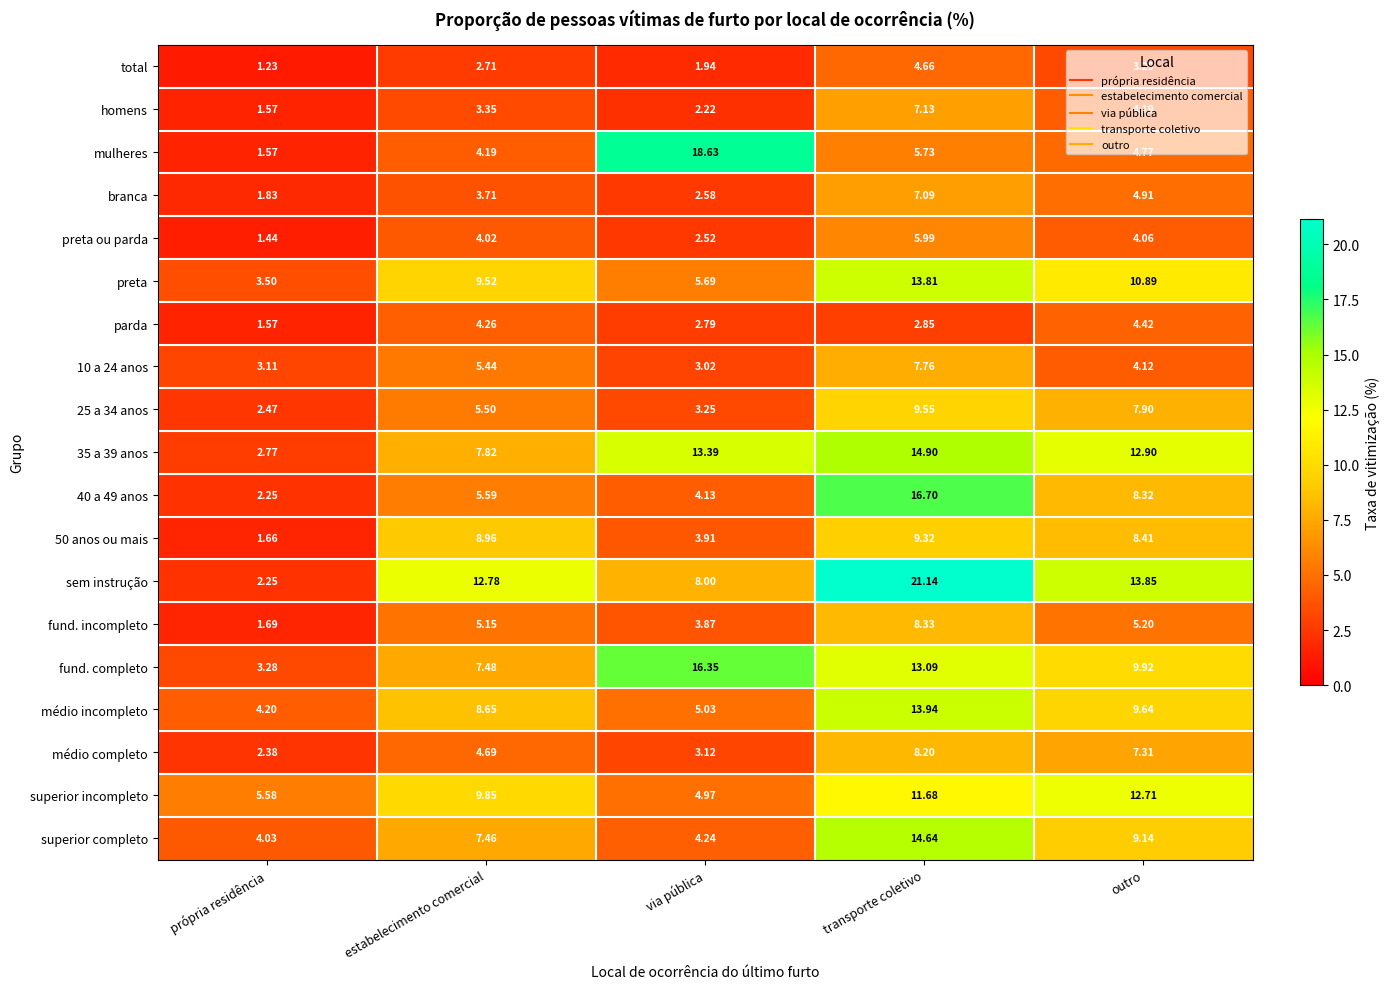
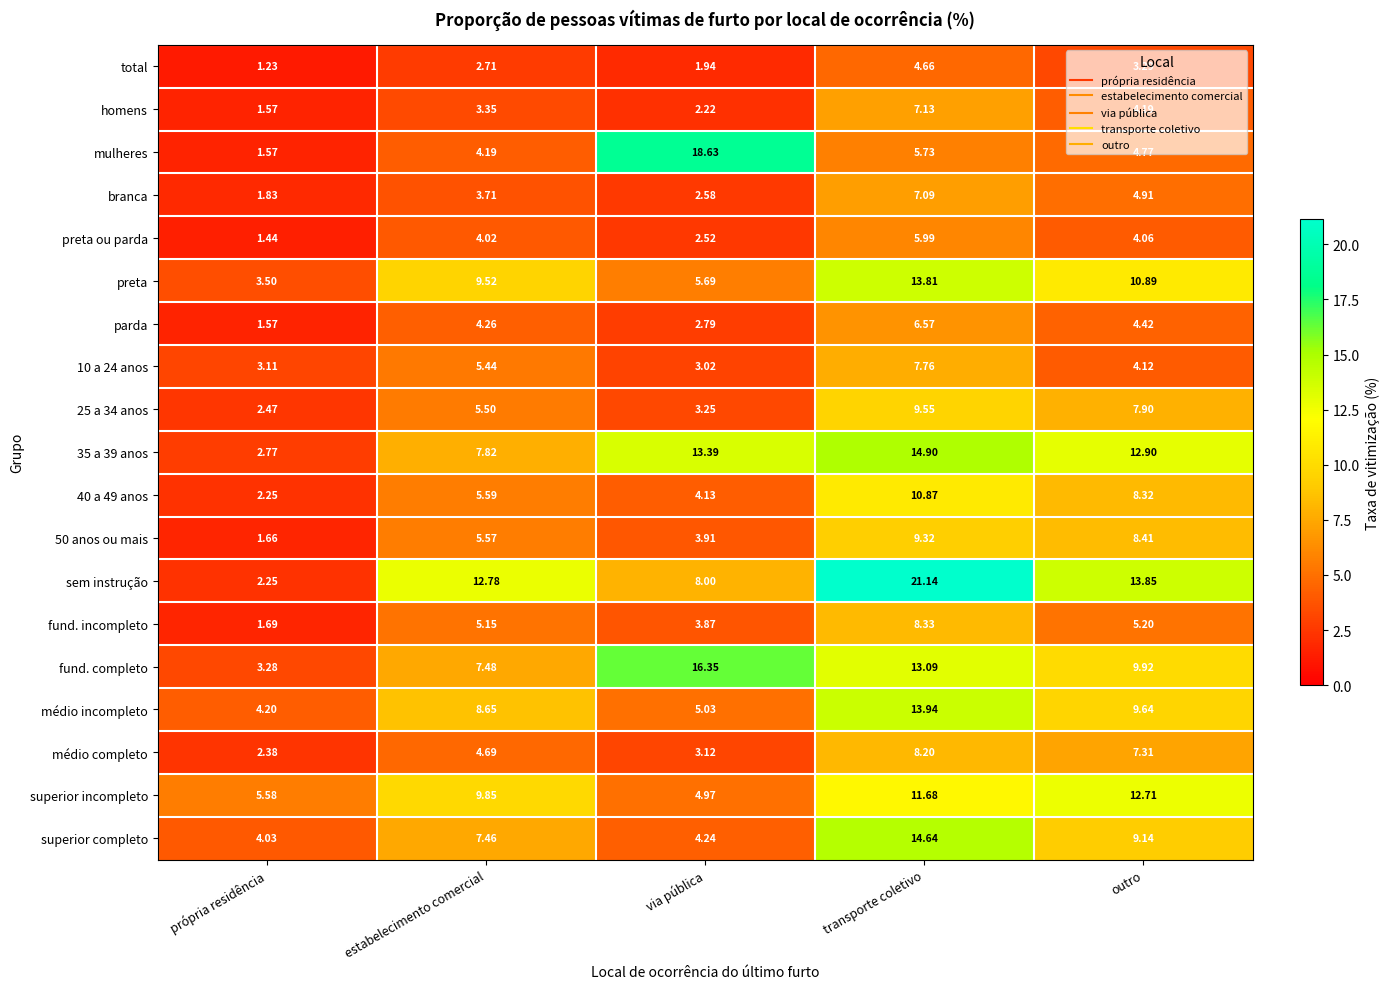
parda, transporte coletivo: 2.85 -> 6.57
40 a 49 anos, transporte coletivo: 16.70 -> 10.87
50 anos ou mais, estabelecimento comercial: 8.96 -> 5.57
